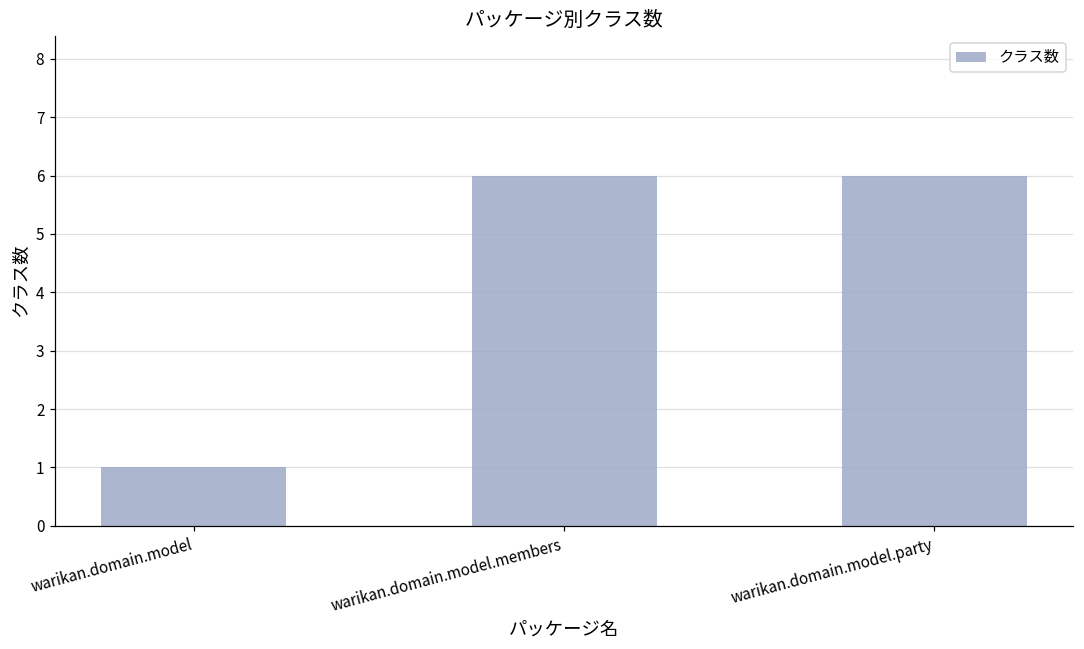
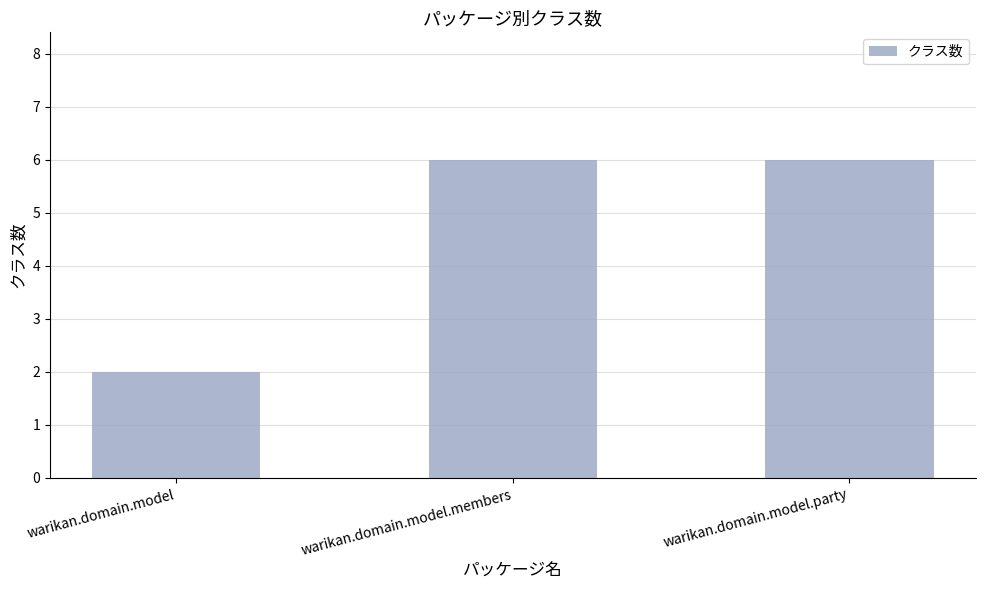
warikan.domain.model: 1 -> 2
